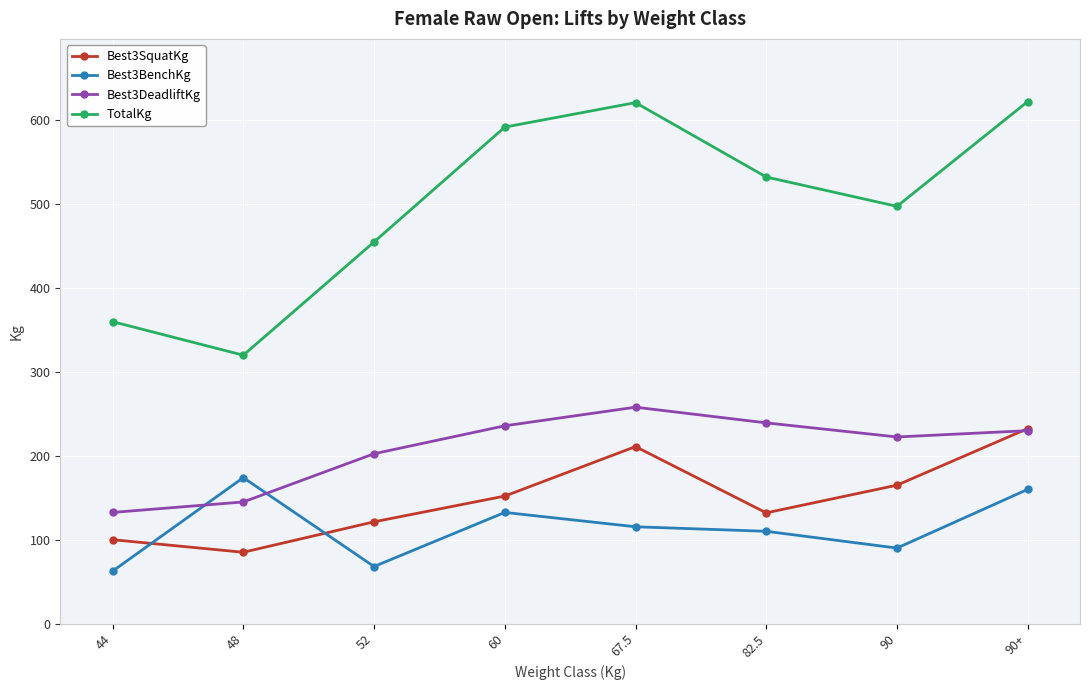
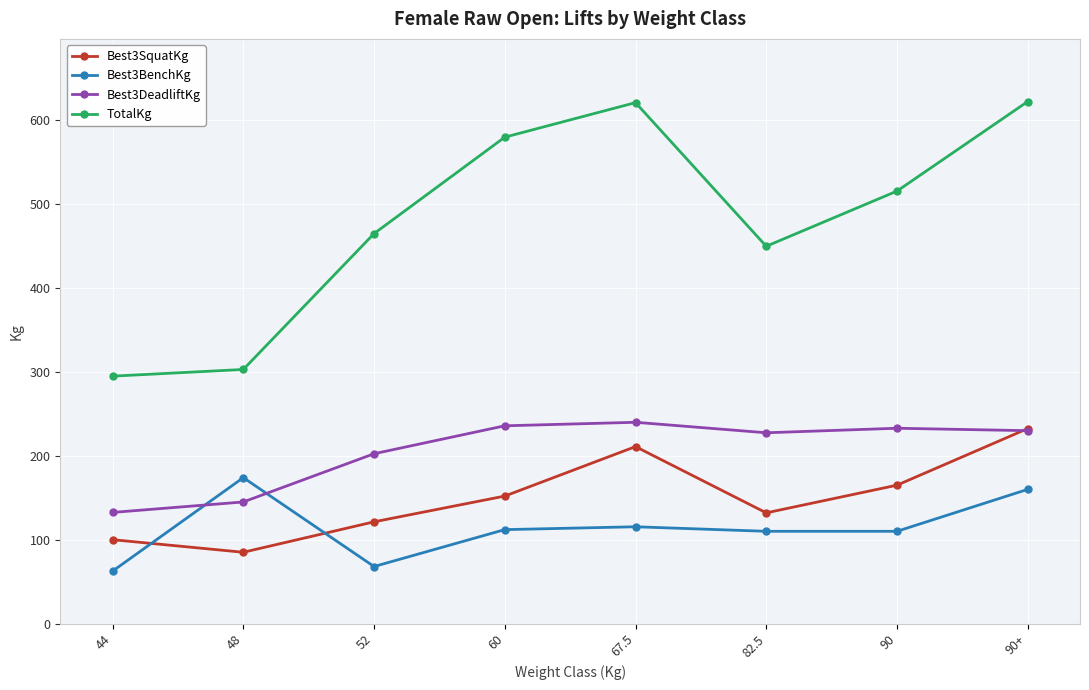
TotalKg, 44: 360 -> 300
TotalKg, 48: 320 -> 300
TotalKg, 52: 460 -> 470
Best3BenchKg, 60: 130 -> 110
TotalKg, 60: 590 -> 580
Best3DeadliftKg, 67.5: 260 -> 240
Best3DeadliftKg, 82.5: 240 -> 230
TotalKg, 82.5: 530 -> 450
Best3BenchKg, 90: 90 -> 110
Best3DeadliftKg, 90: 220 -> 230
TotalKg, 90: 500 -> 520
